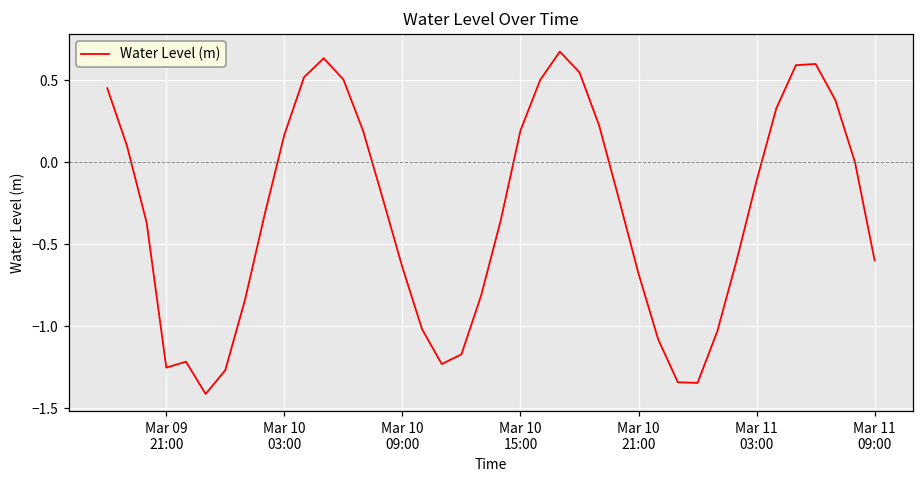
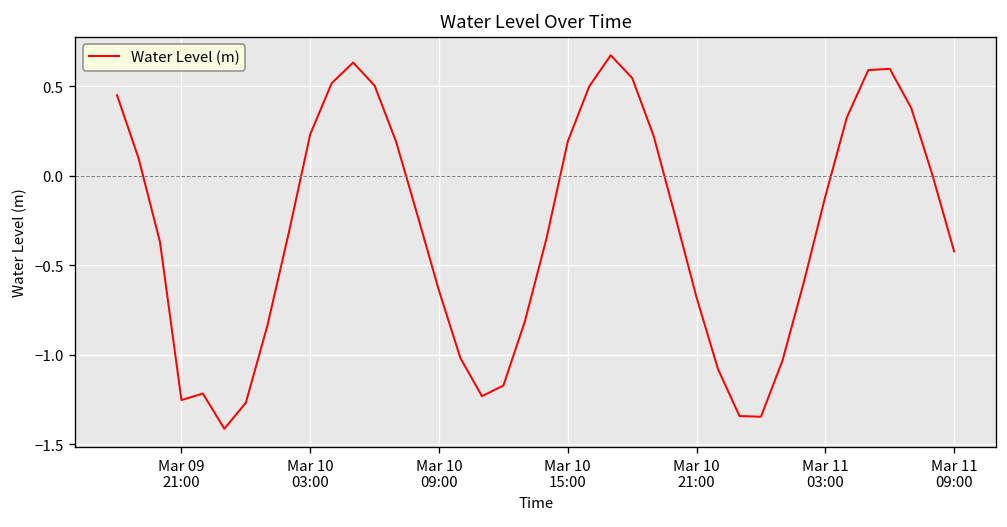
Mar 10 03:00: 0.17 -> 0.23
Mar 11 09:00: -0.60 -> -0.42
